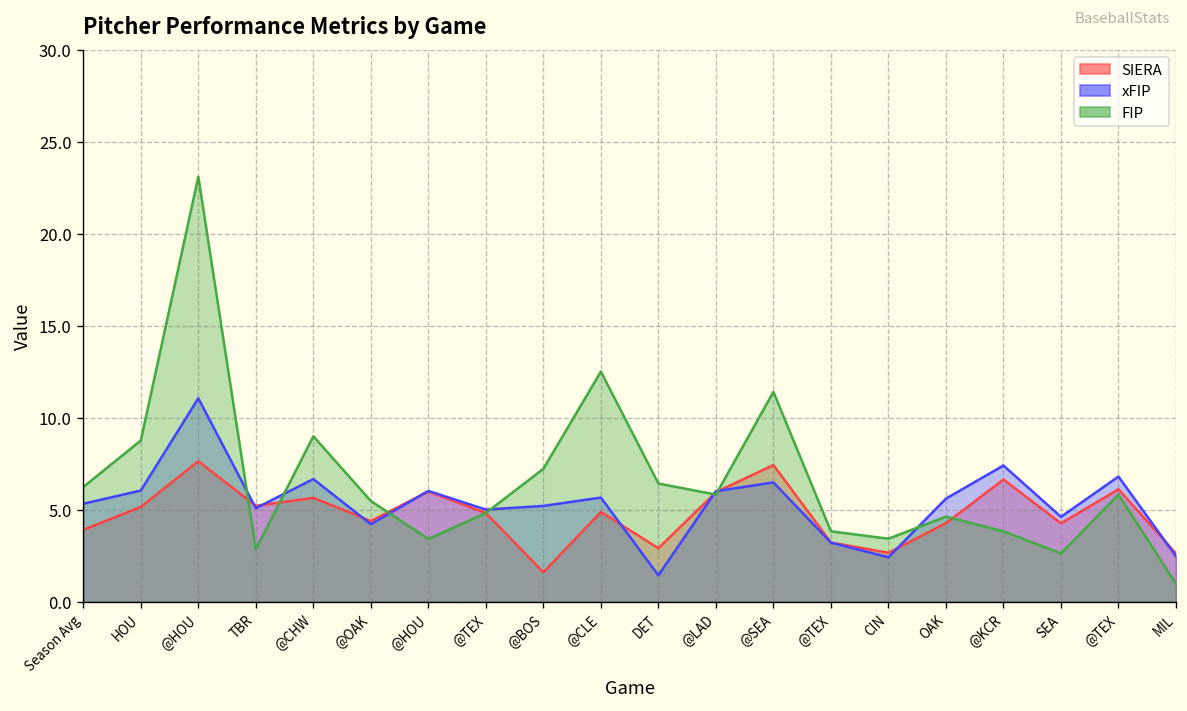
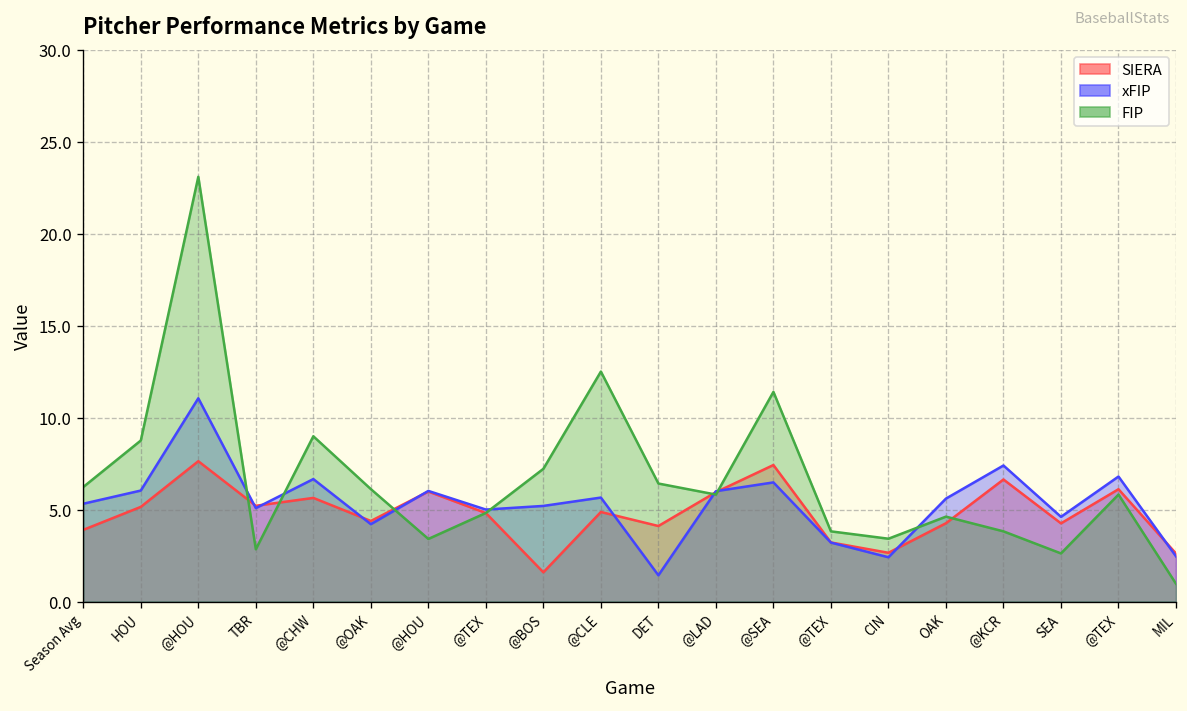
FIP, @OAK: 5.5 -> 6.1
SIERA, DET: 2.9 -> 4.1
